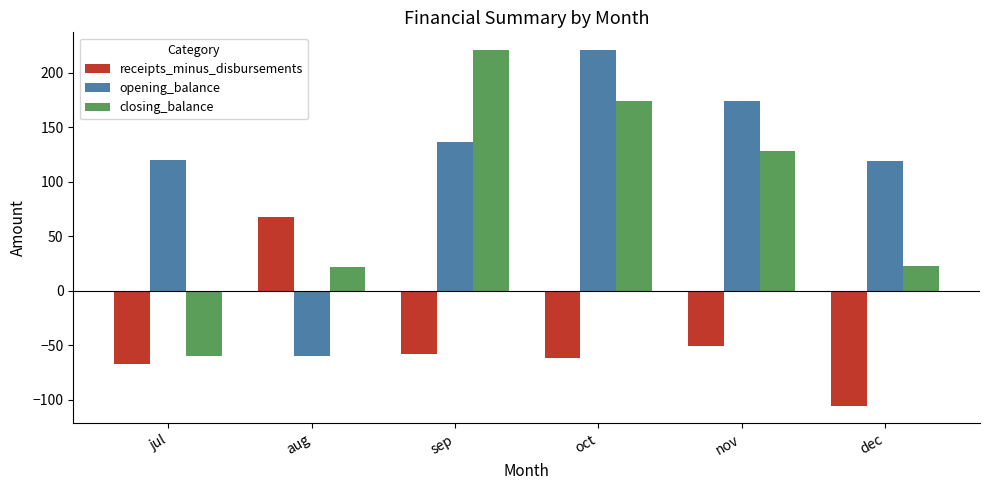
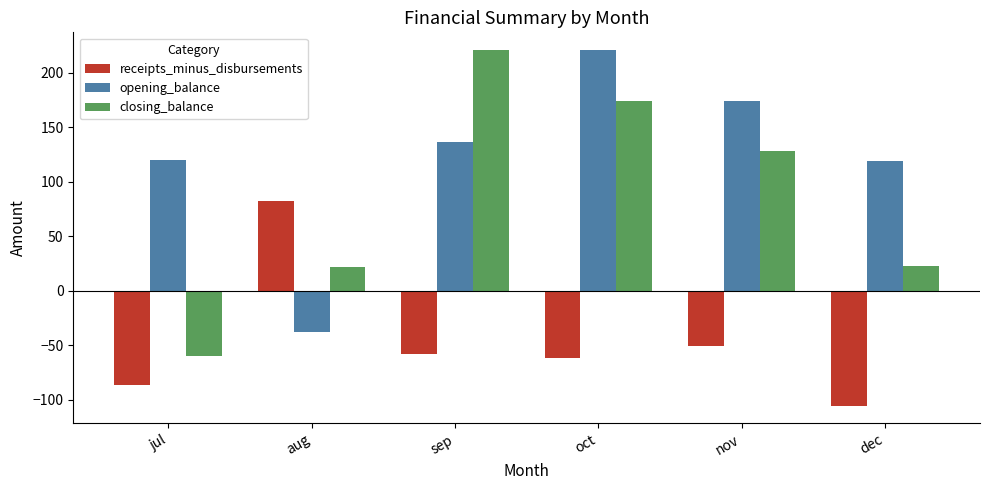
receipts_minus_disbursements, jul: -68 -> -86
receipts_minus_disbursements, aug: 67 -> 82
opening_balance, aug: -60 -> -38
